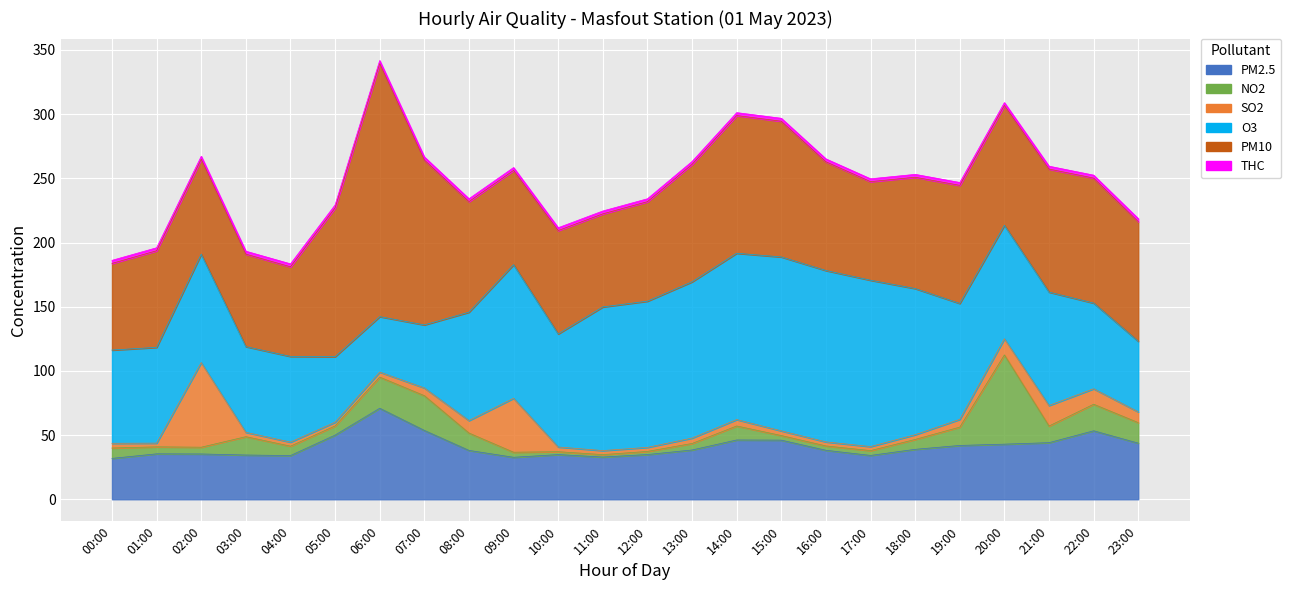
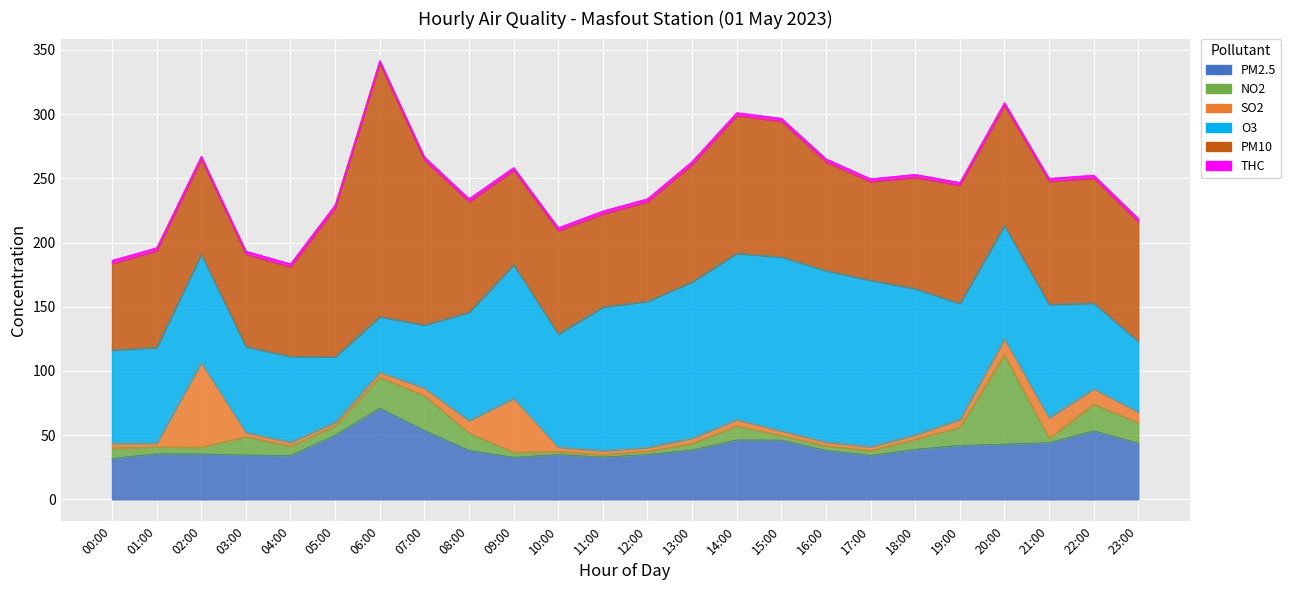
NO2, 21:00: 13 -> 3
